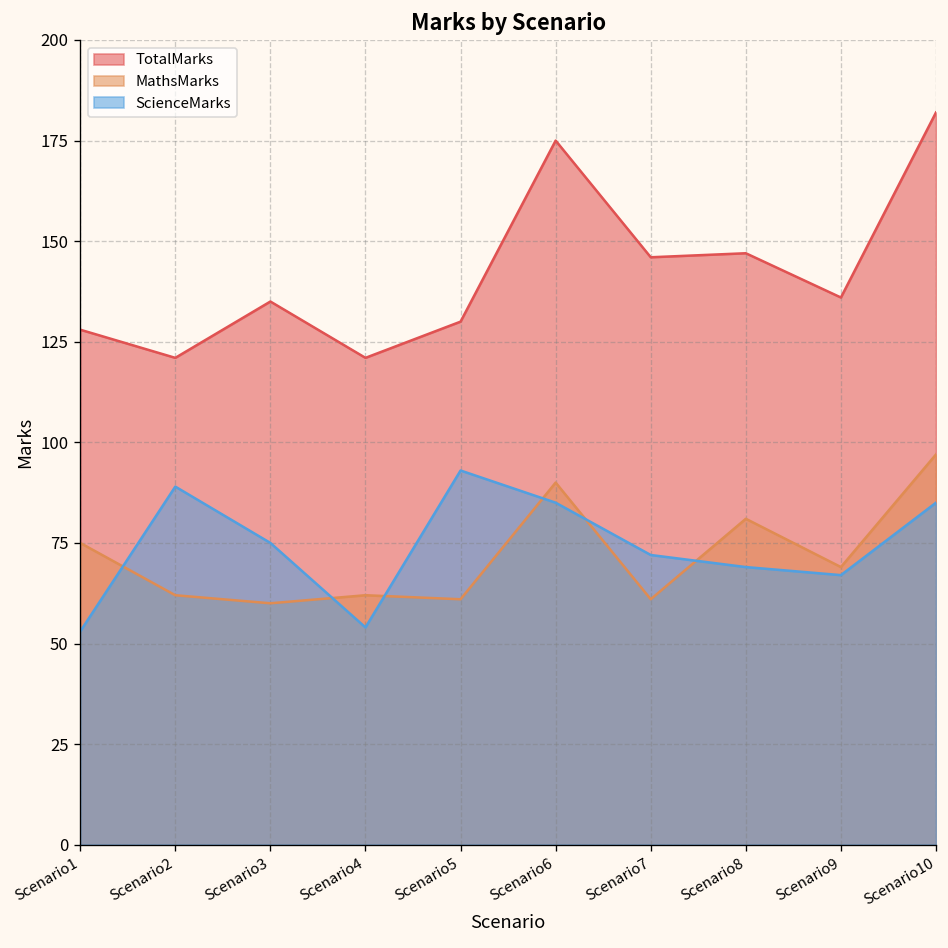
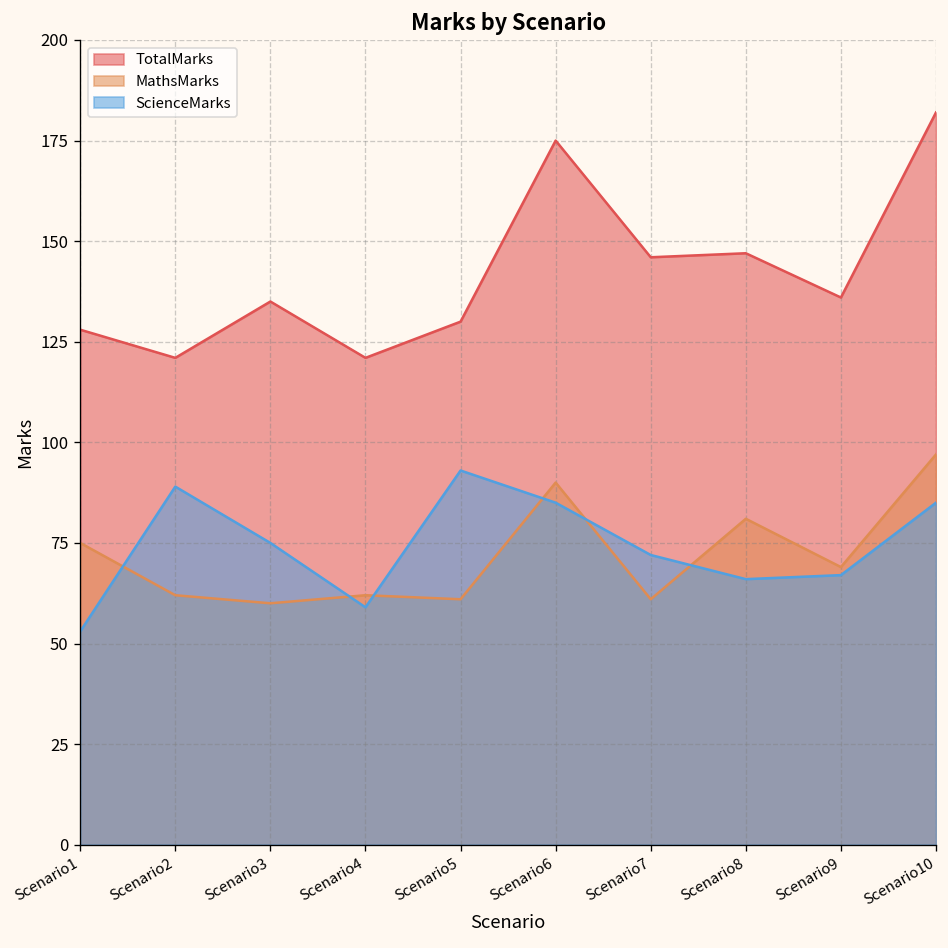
ScienceMarks, Scenario4: 54 -> 59
ScienceMarks, Scenario8: 69 -> 66
